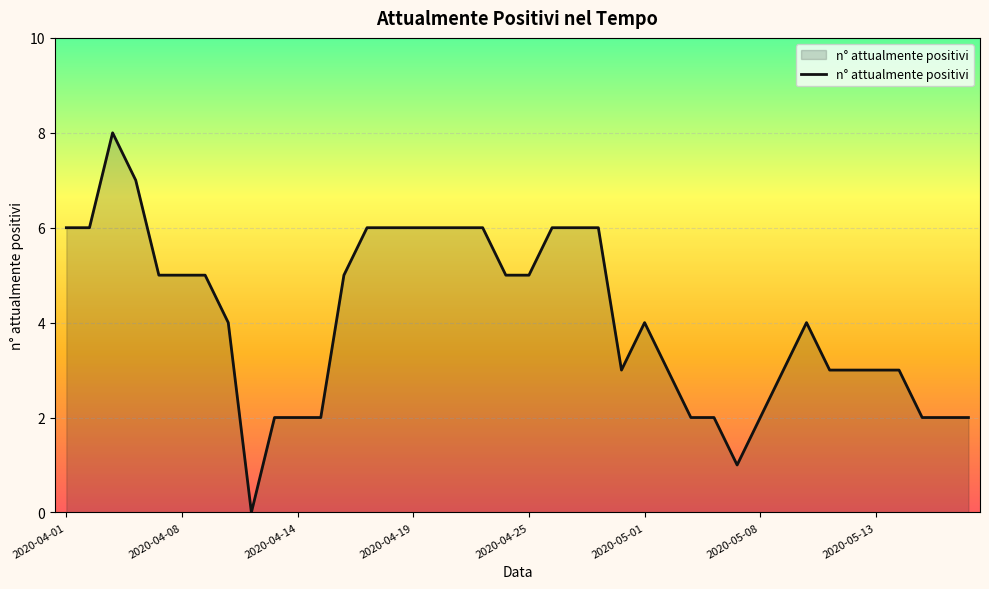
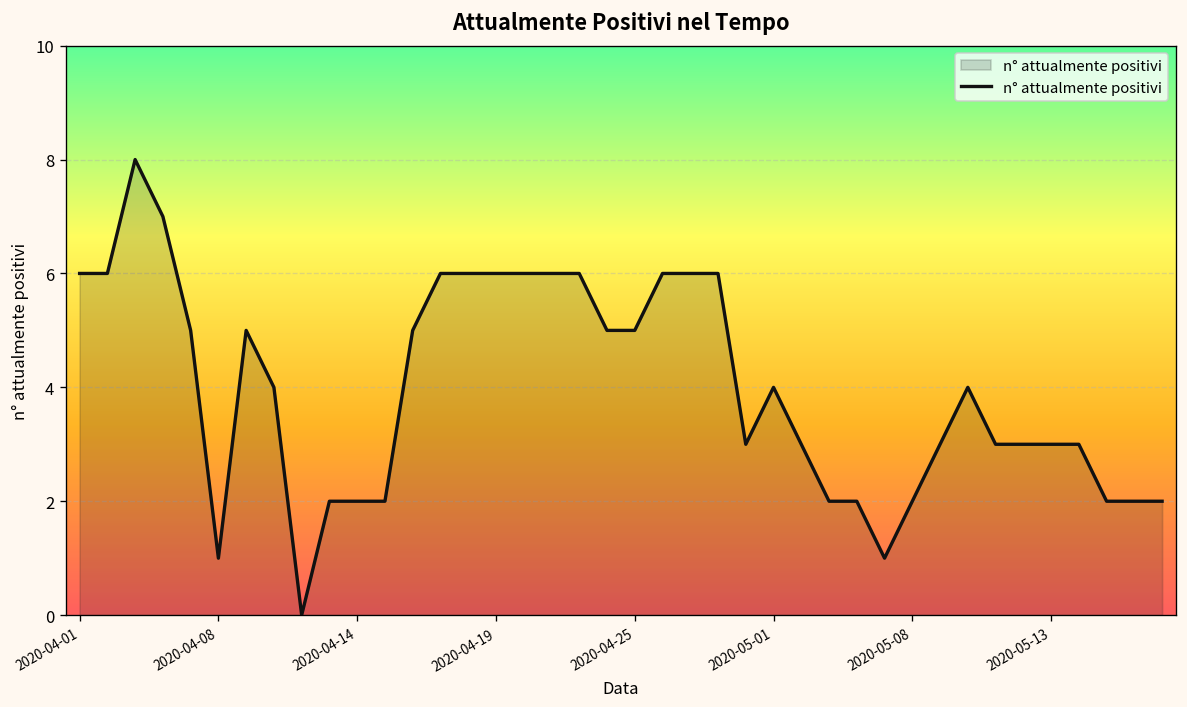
2020-04-08: 5 -> 1
